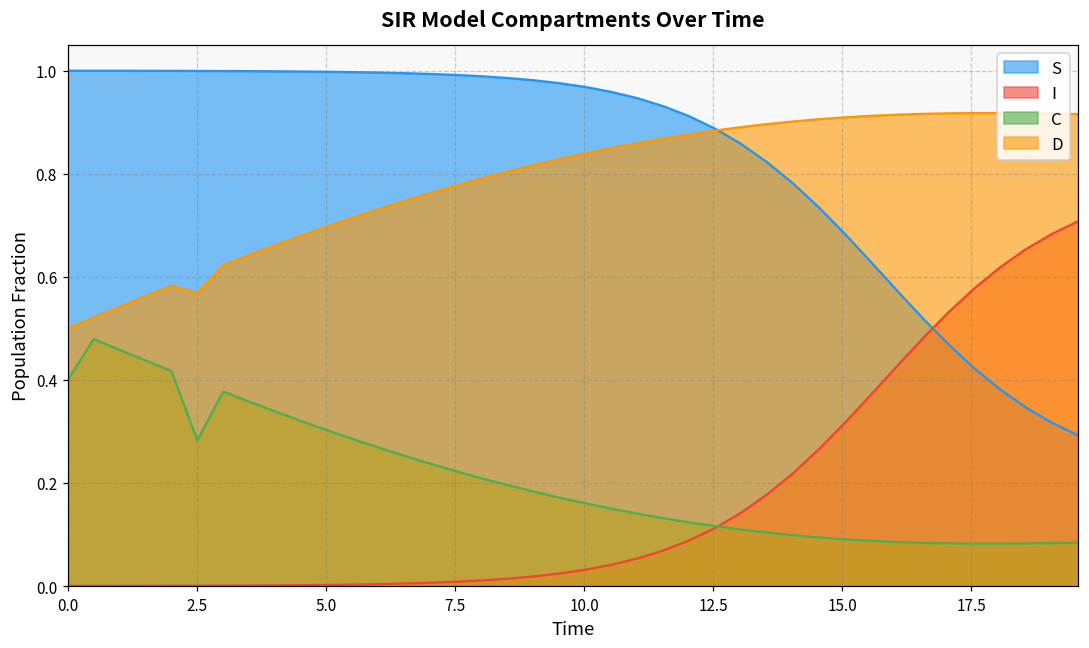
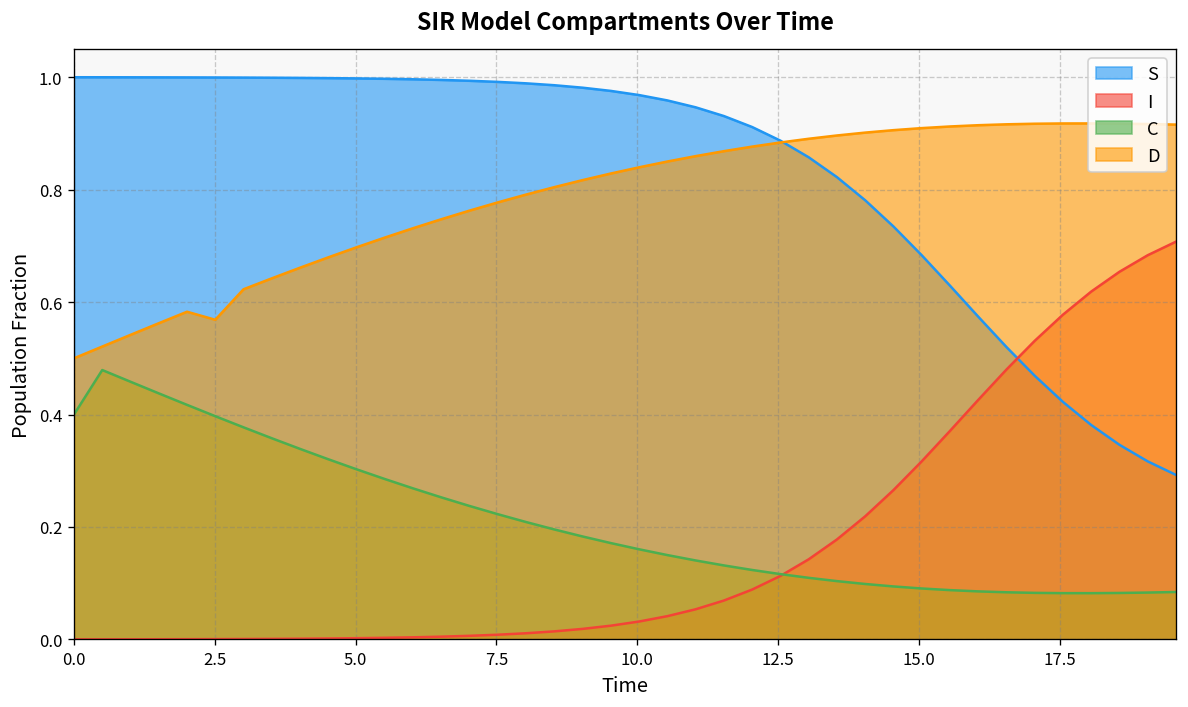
C, 2.5: 0.28 -> 0.40
